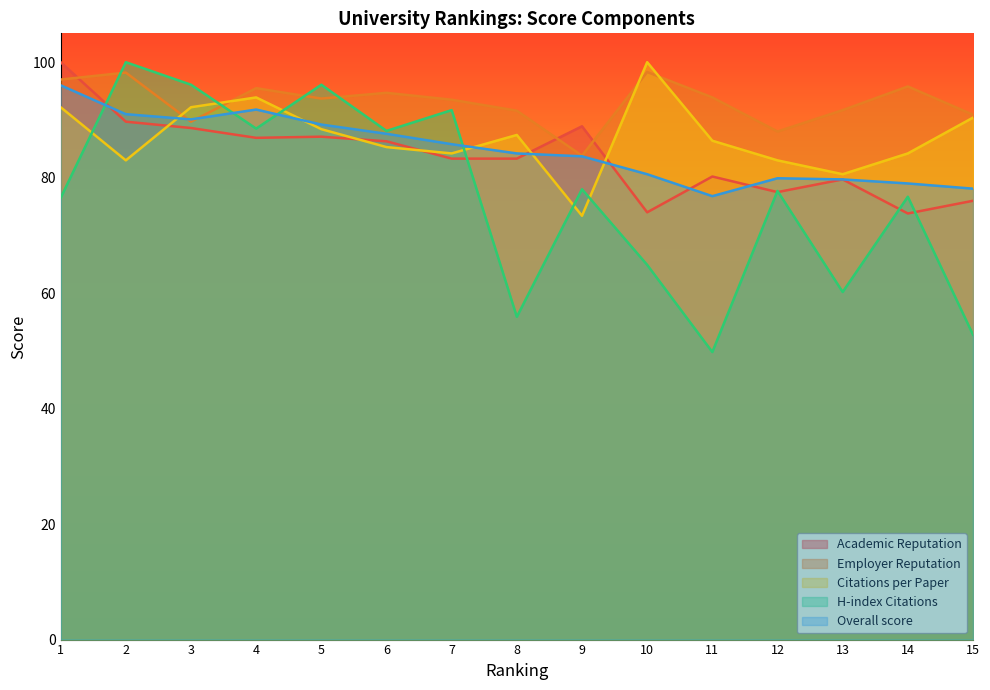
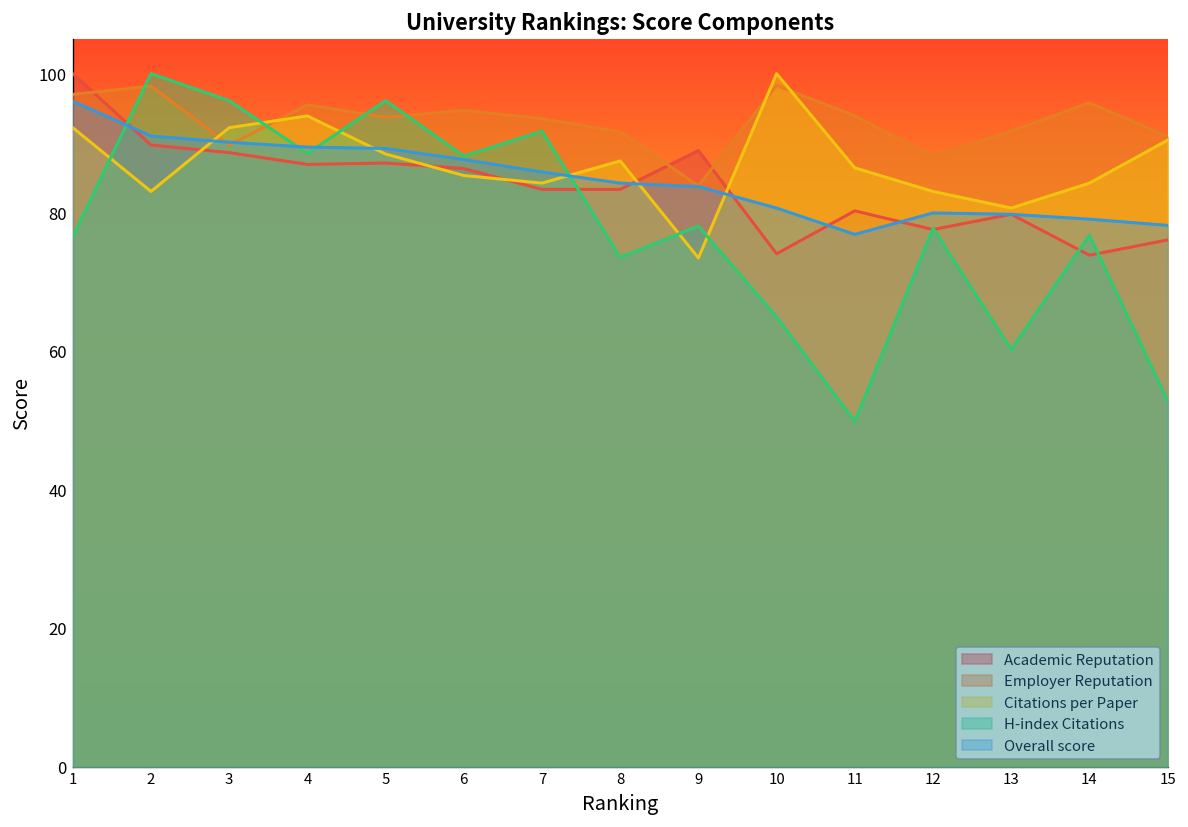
Overall score, 4: 92 -> 89
H-index Citations, 8: 56 -> 74
